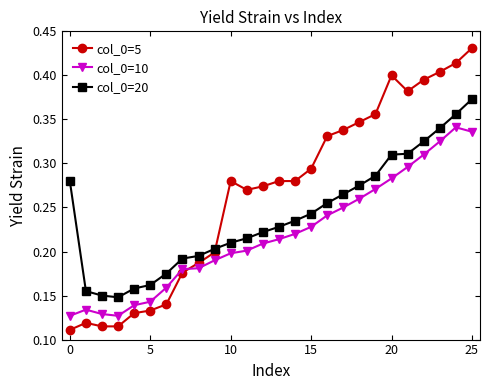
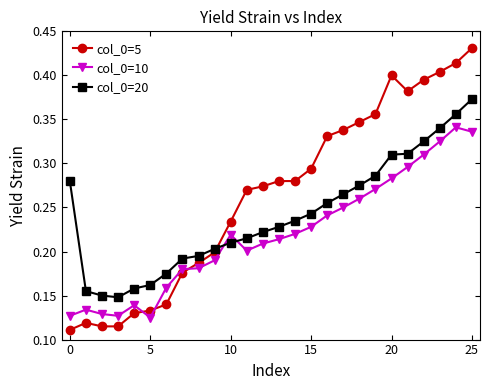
col_0=10, 5: 0.14 -> 0.13
col_0=5, 10: 0.28 -> 0.23
col_0=10, 10: 0.20 -> 0.22
